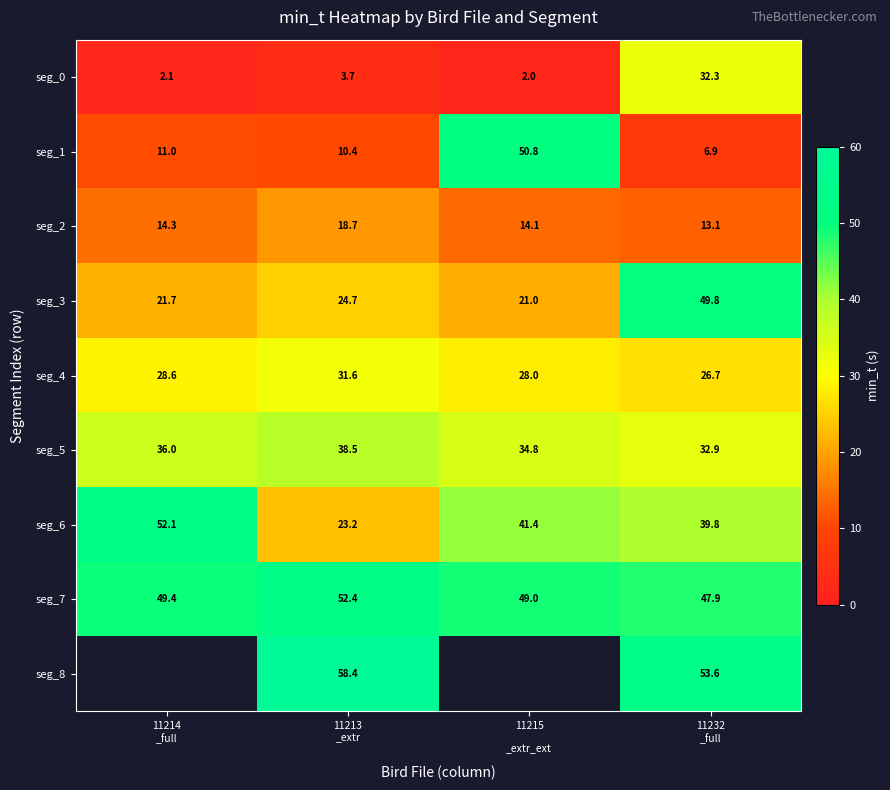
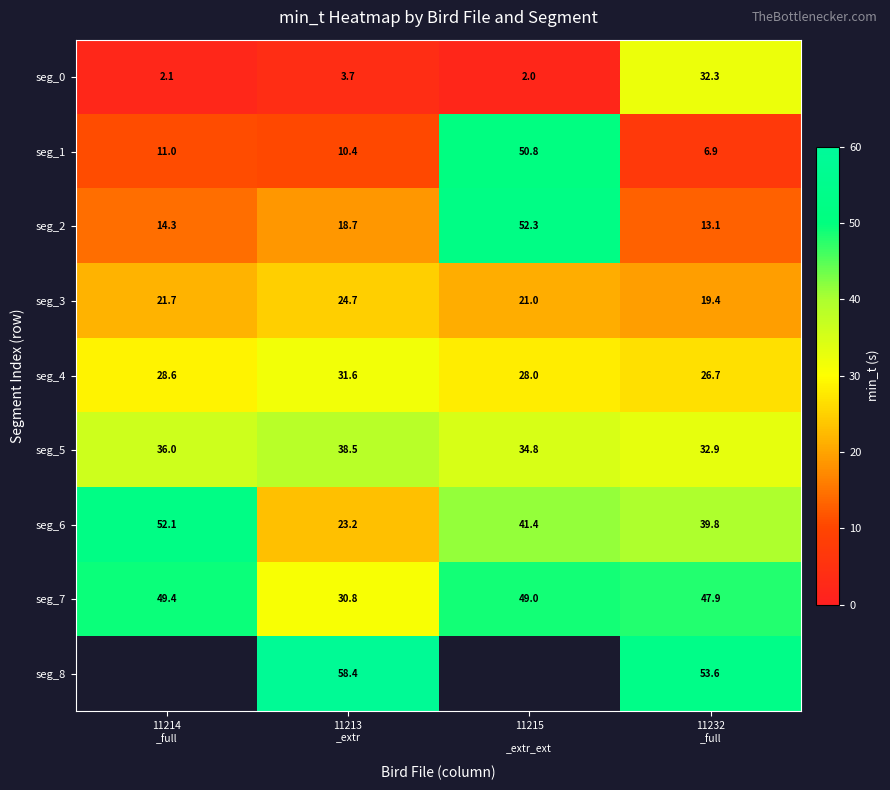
seg_2, 11215 _extr_ext: 14.1 -> 52.3
seg_3, 11232 _full: 49.8 -> 19.4
seg_7, 11213 _extr: 52.4 -> 30.8
